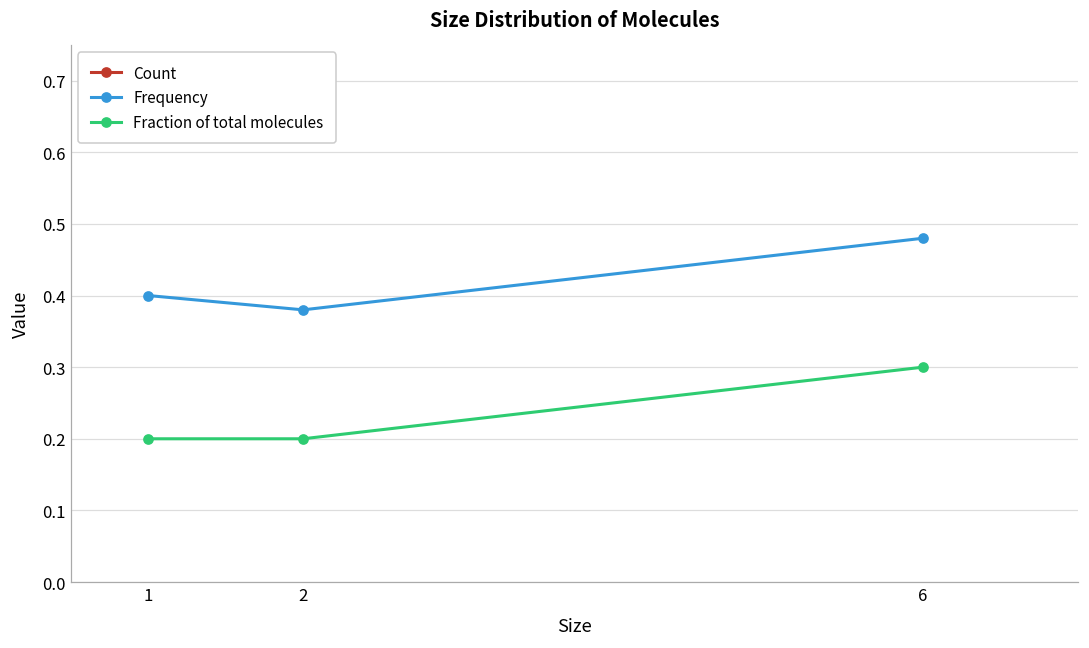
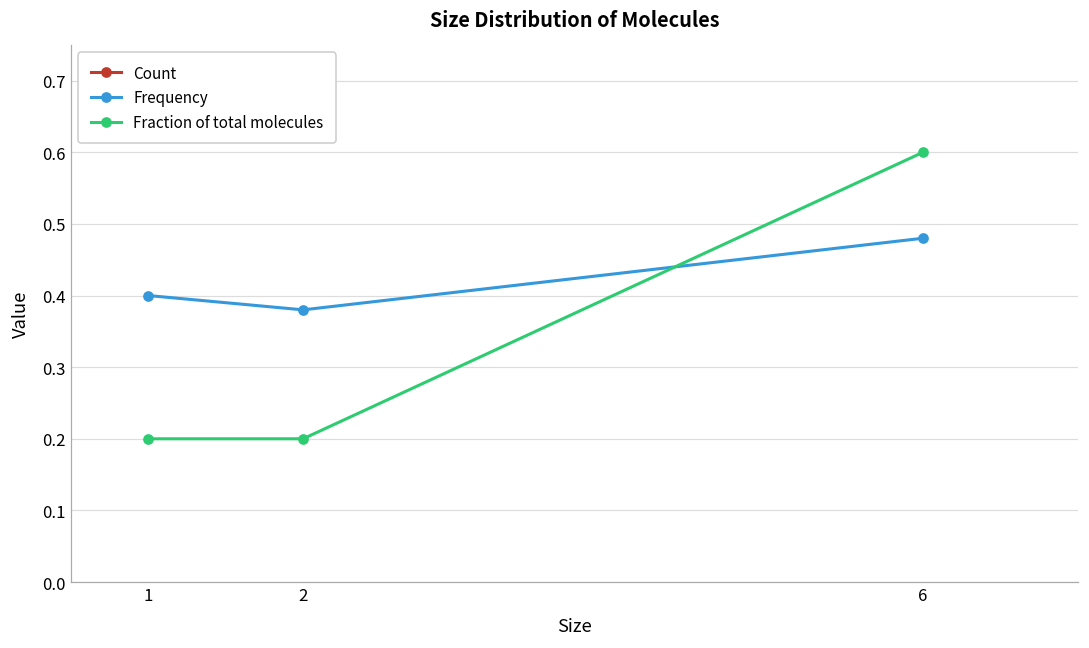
Fraction of total molecules, 6: 0.3 -> 0.6
